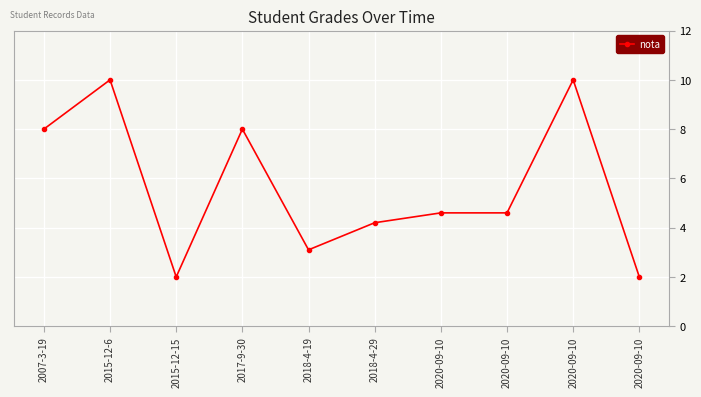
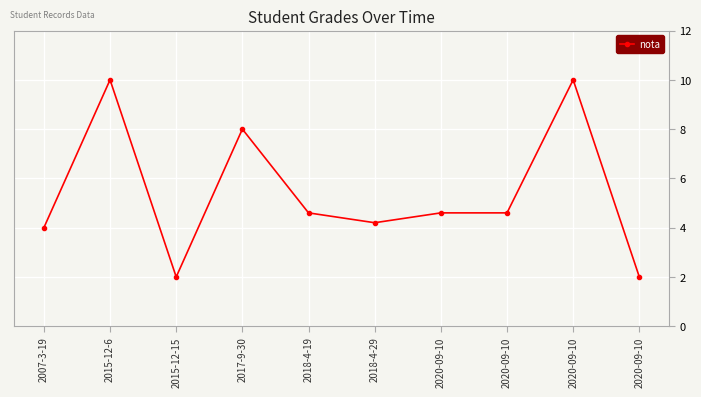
2007-3-19: 8 -> 4
2018-4-19: 3.1 -> 4.6
